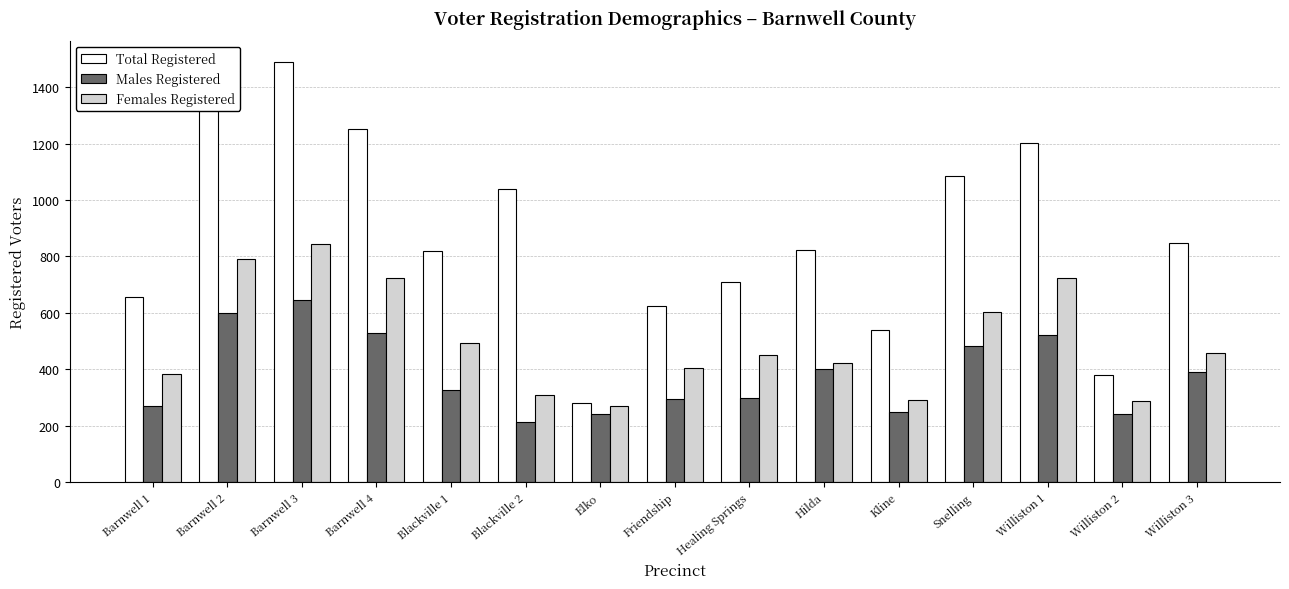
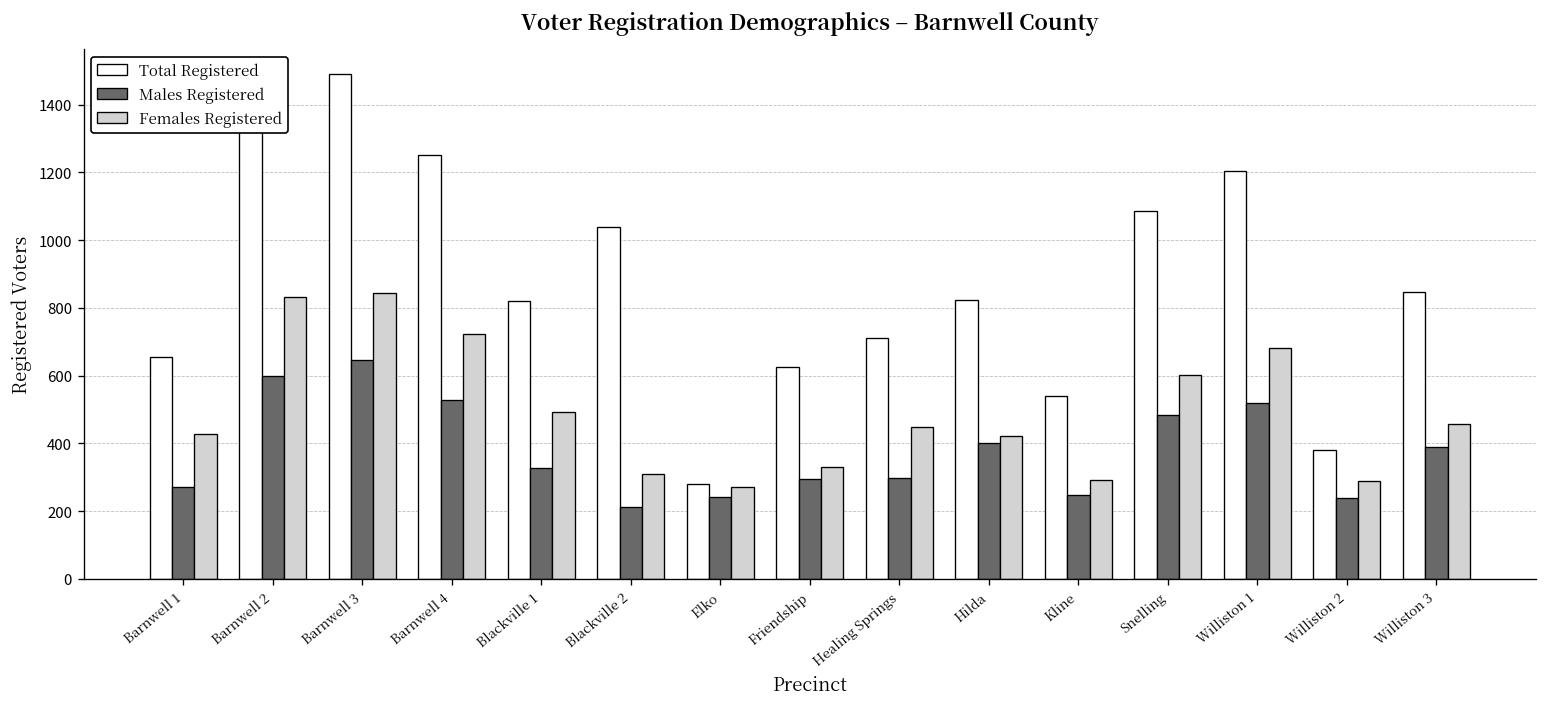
Females Registered, Barnwell 1: 380 -> 430
Females Registered, Barnwell 2: 790 -> 830
Females Registered, Friendship: 400 -> 330
Females Registered, Williston 1: 720 -> 680
